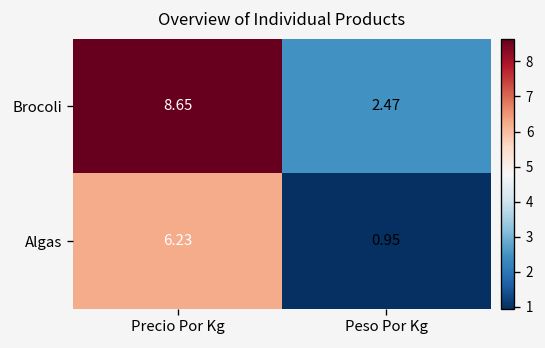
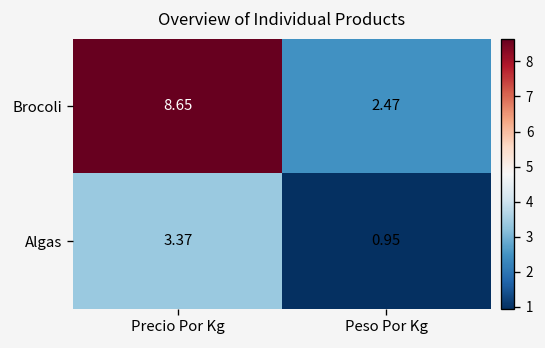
Algas, Precio Por Kg: 6.23 -> 3.37
